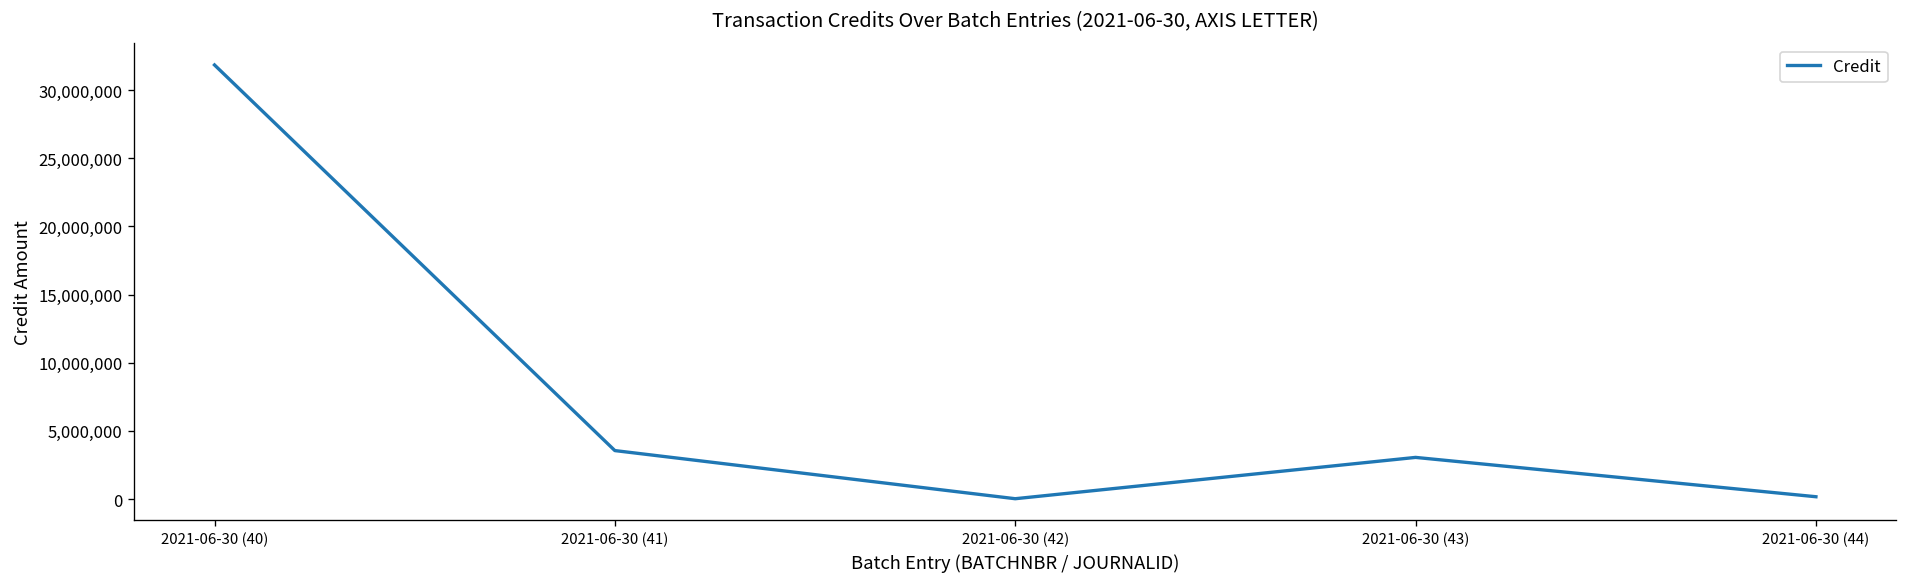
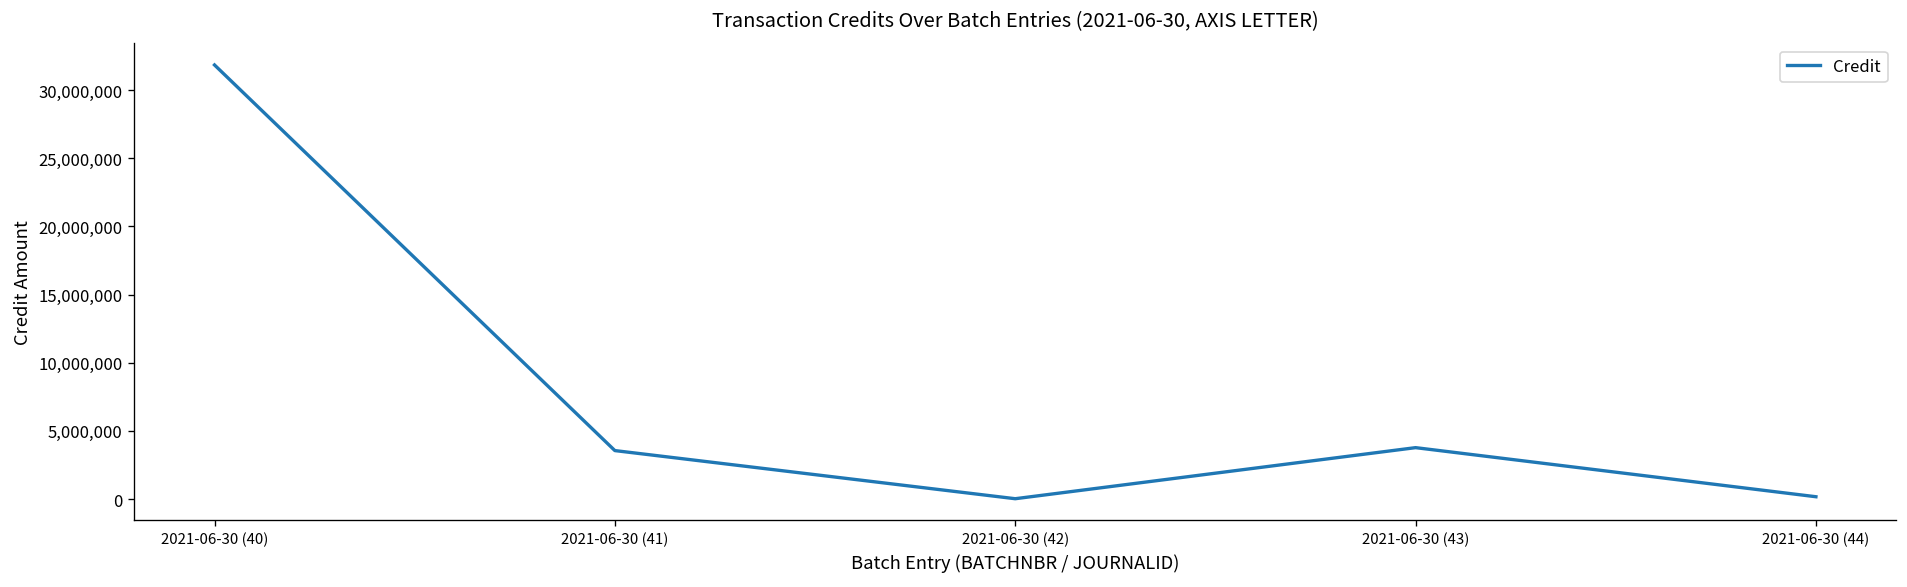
2021-06-30 (43): 3,100,000 -> 3,800,000
